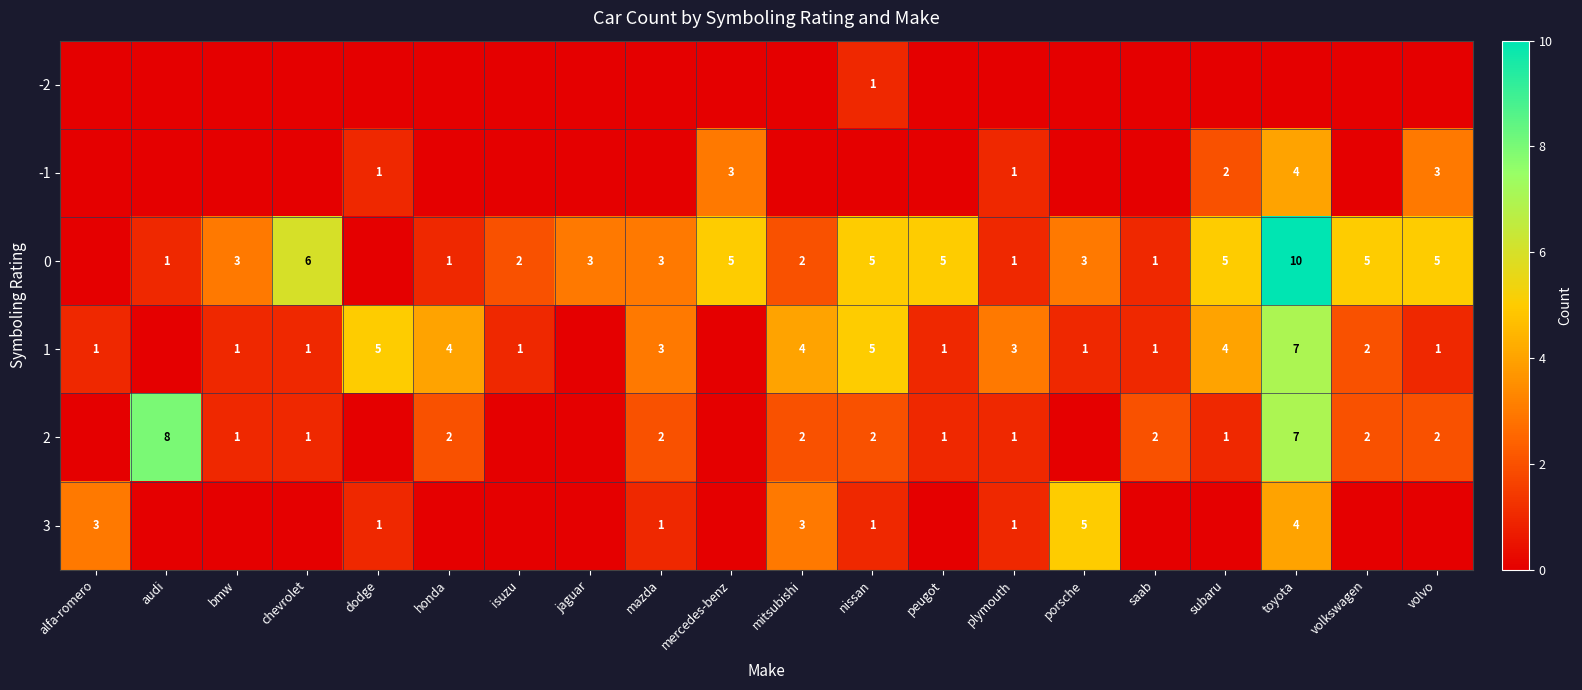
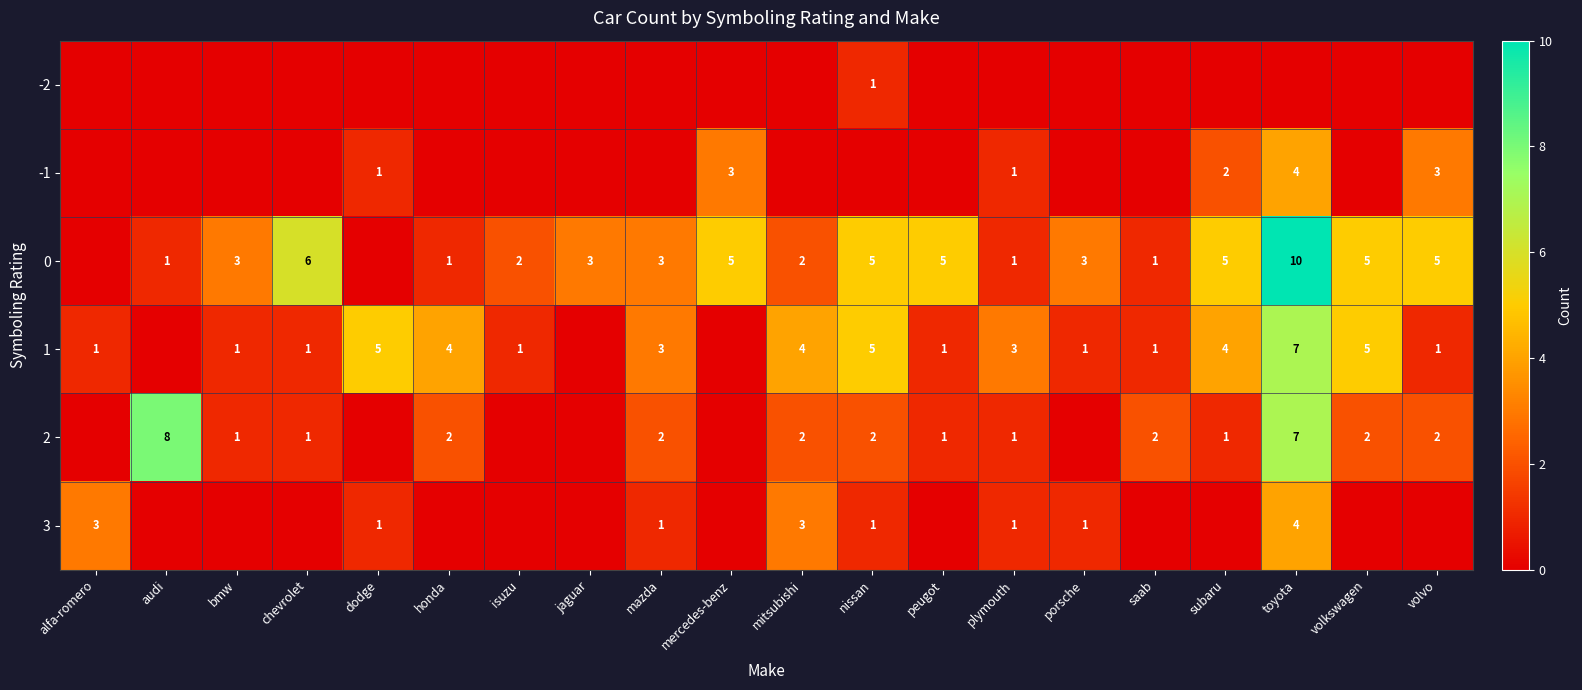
1, volkswagen: 2 -> 5
3, porsche: 5 -> 1
